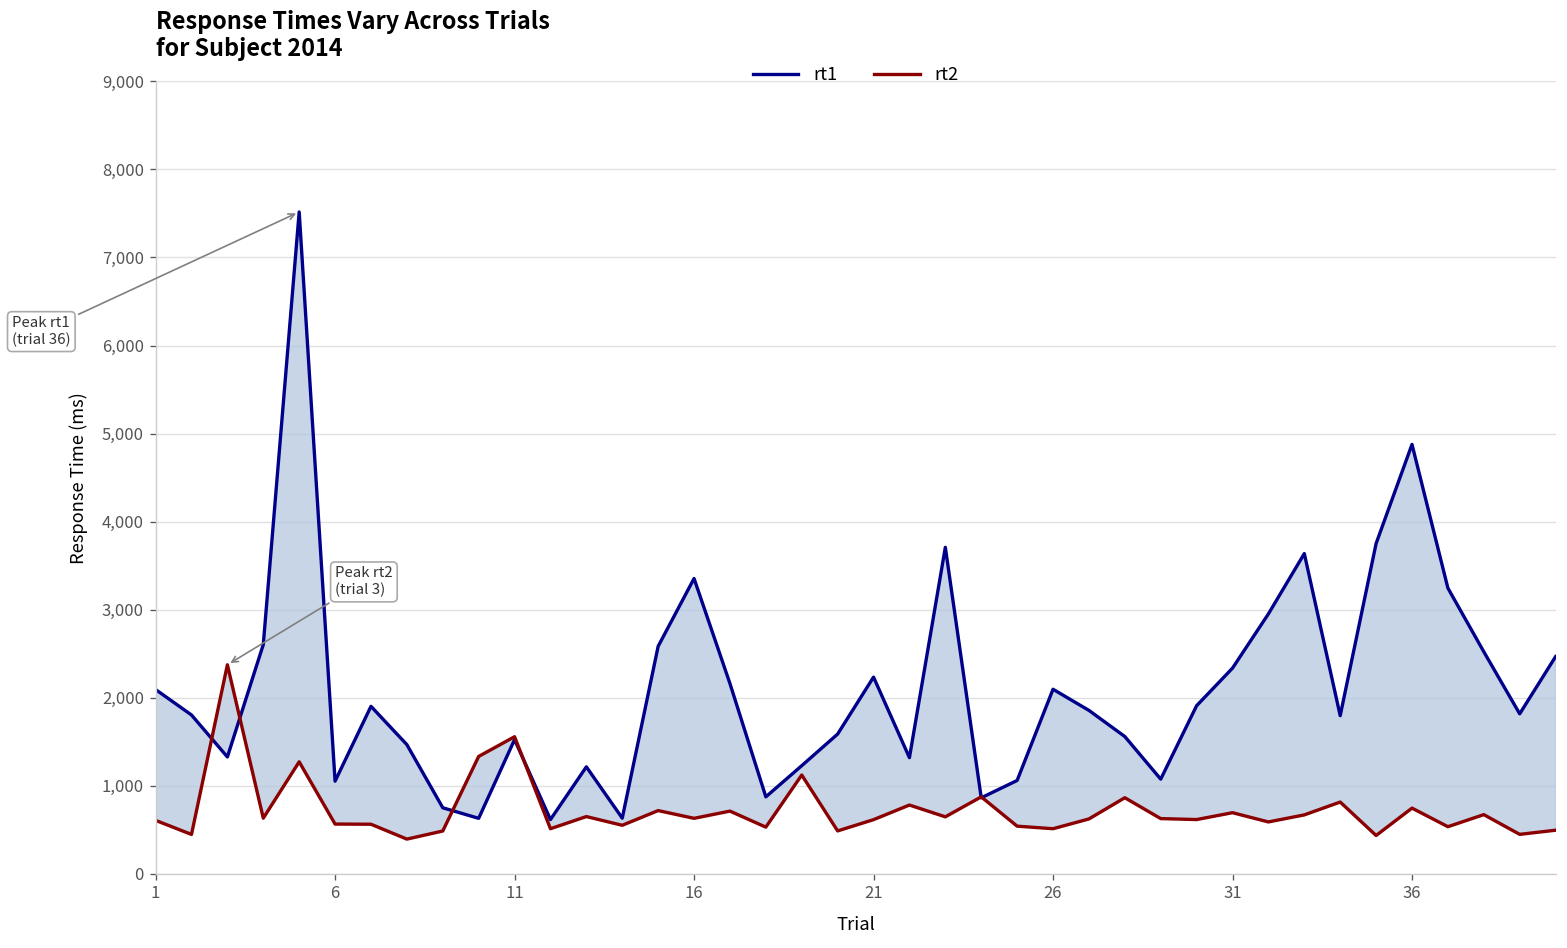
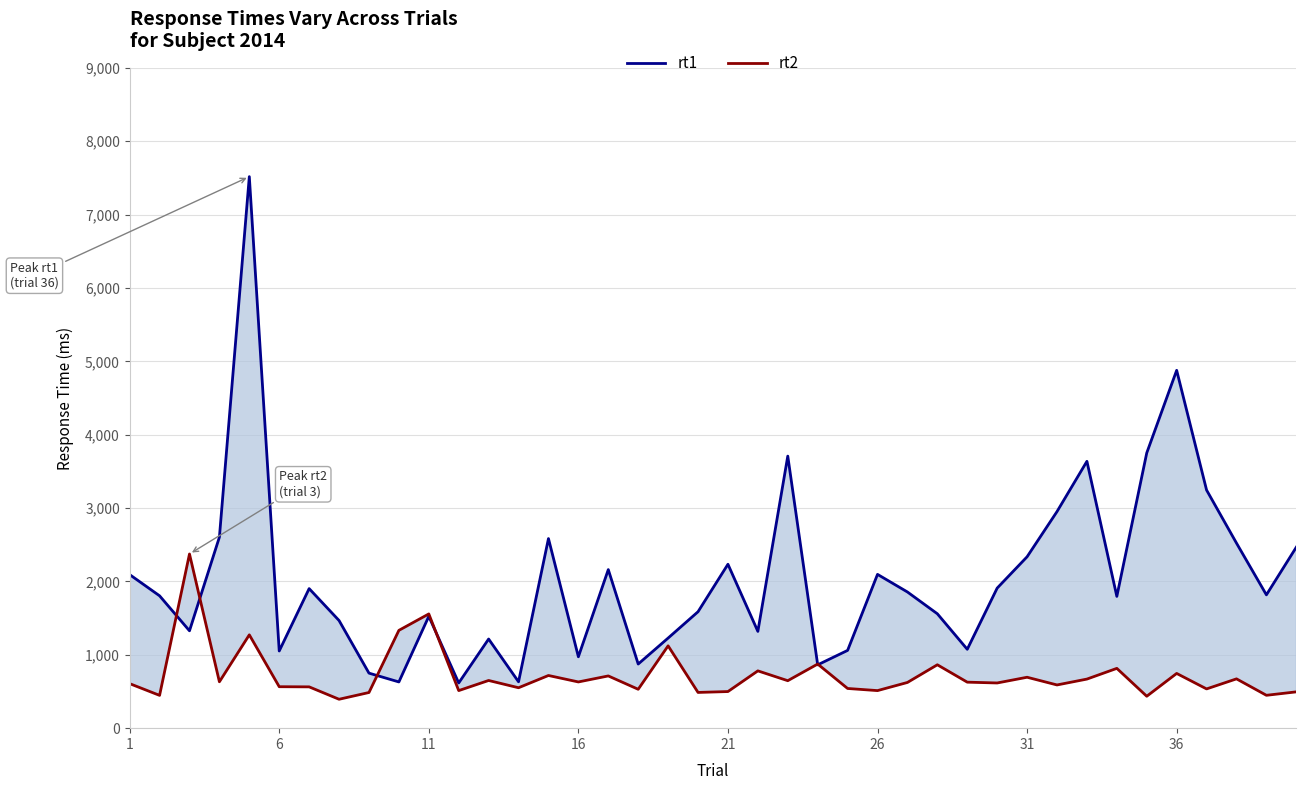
rt1, 16: 3,400 -> 1,000
rt2, 21: 600 -> 500
